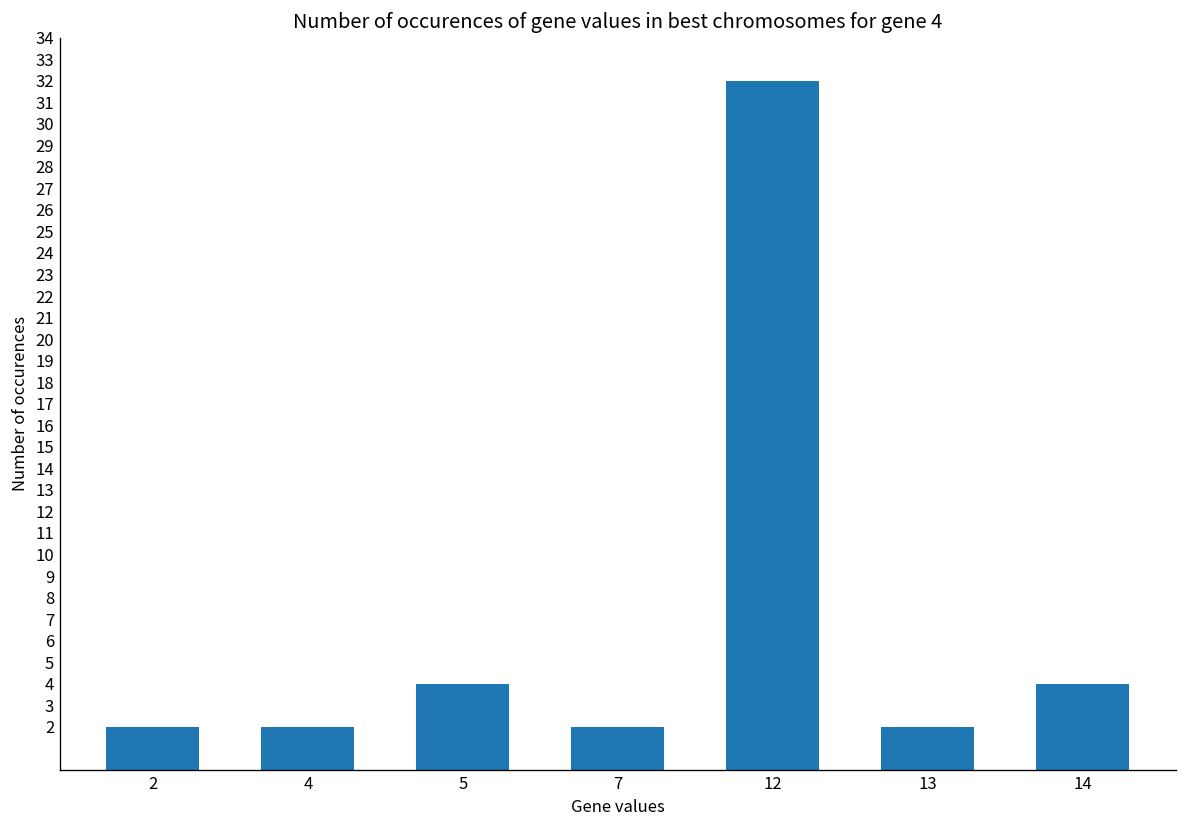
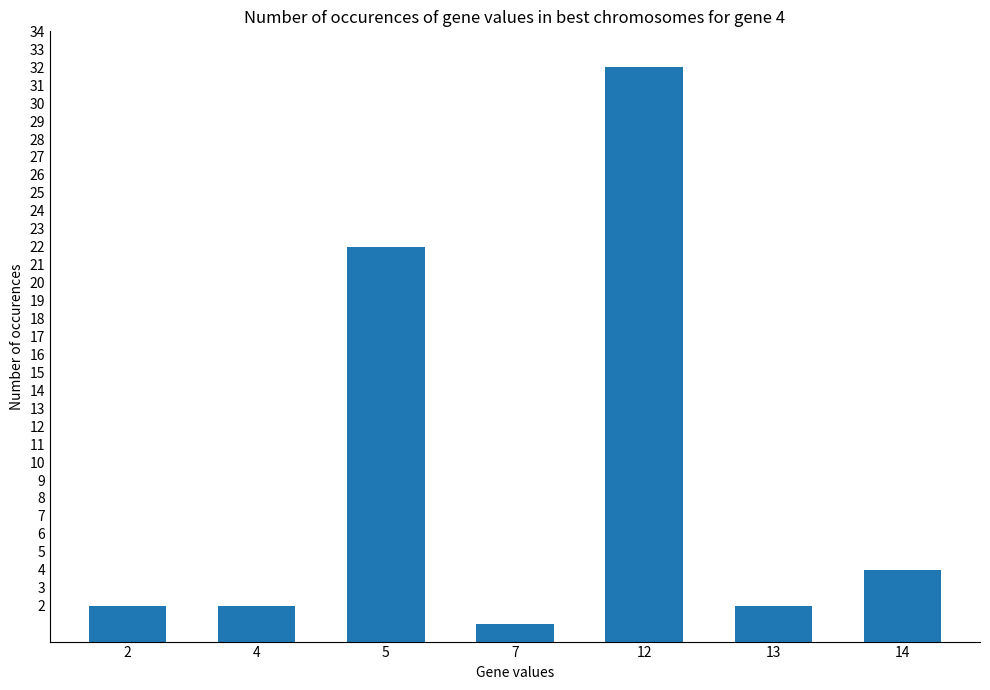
5: 4 -> 22
7: 2 -> 1
